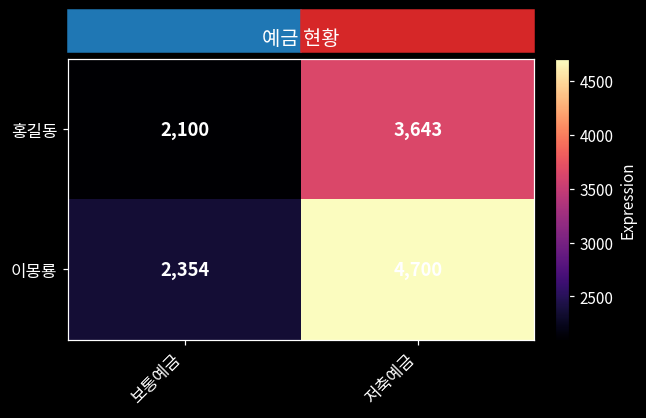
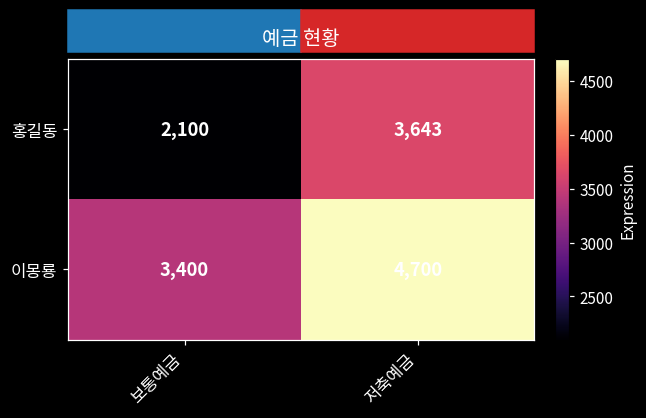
이몽룡, 보통예금: 2,354 -> 3,400
